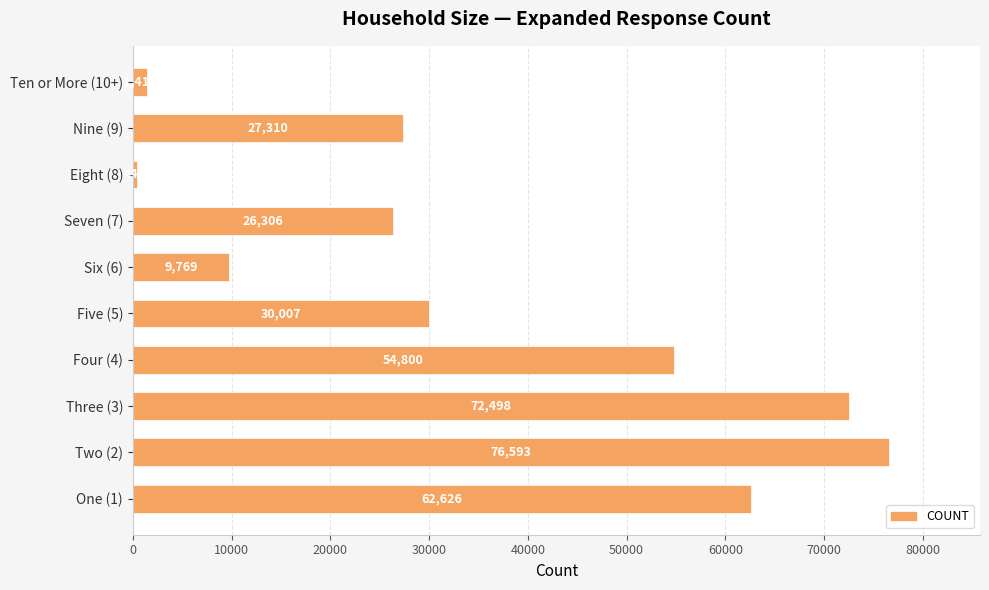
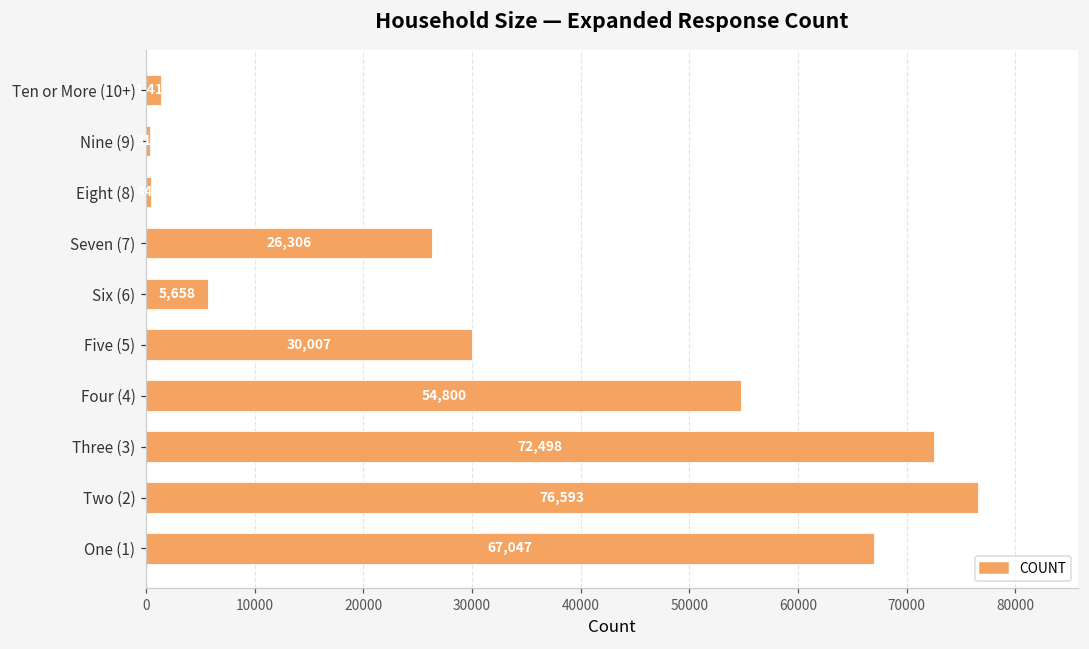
Nine (9): 27000 -> 0
Six (6): 9,769 -> 5,658
One (1): 62,626 -> 67,047
